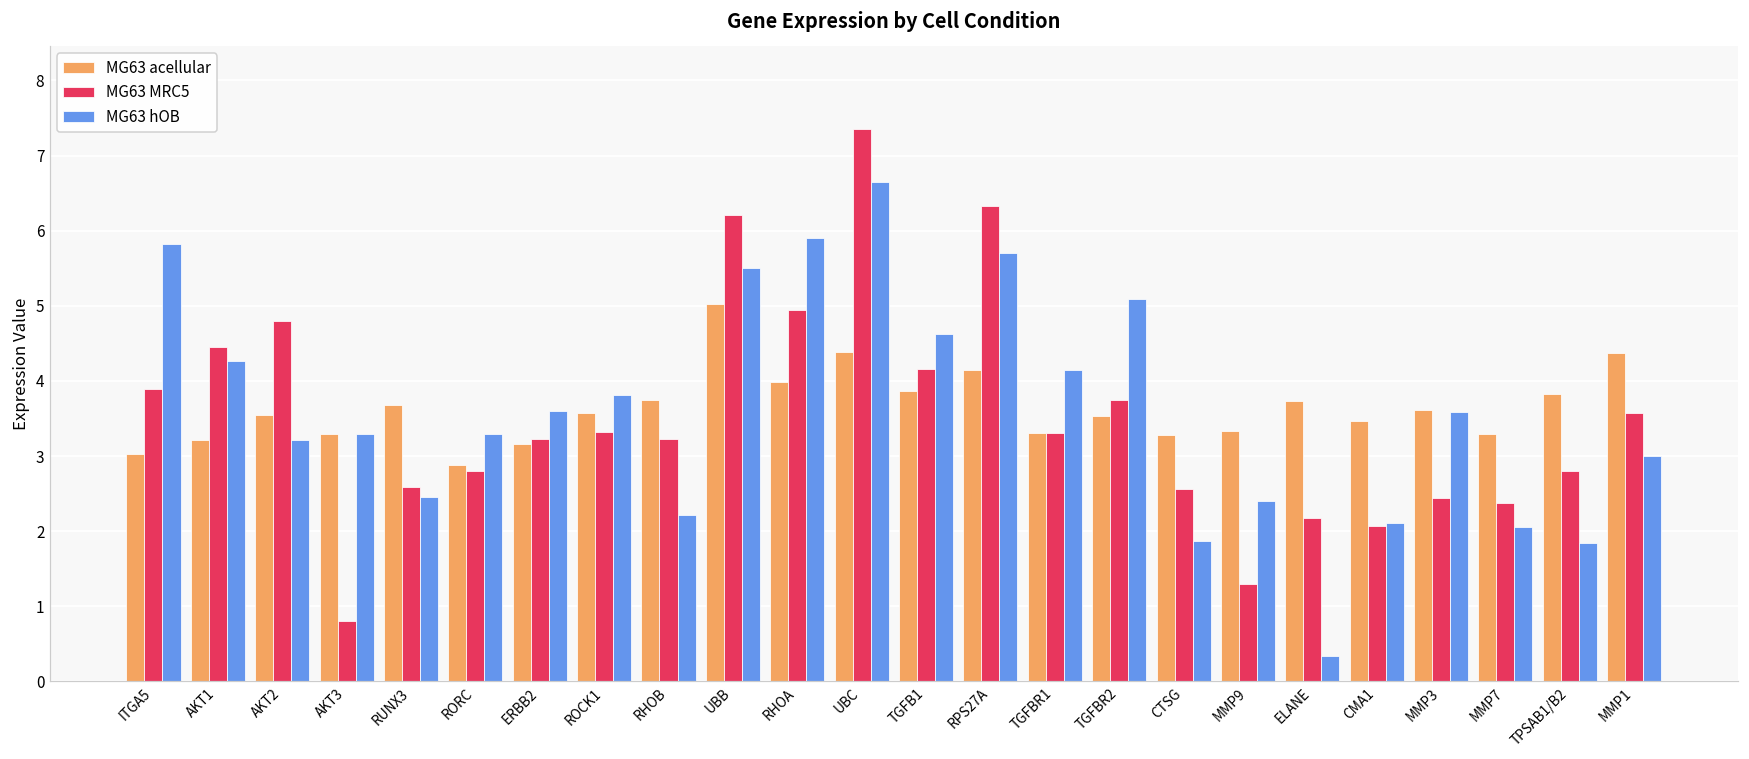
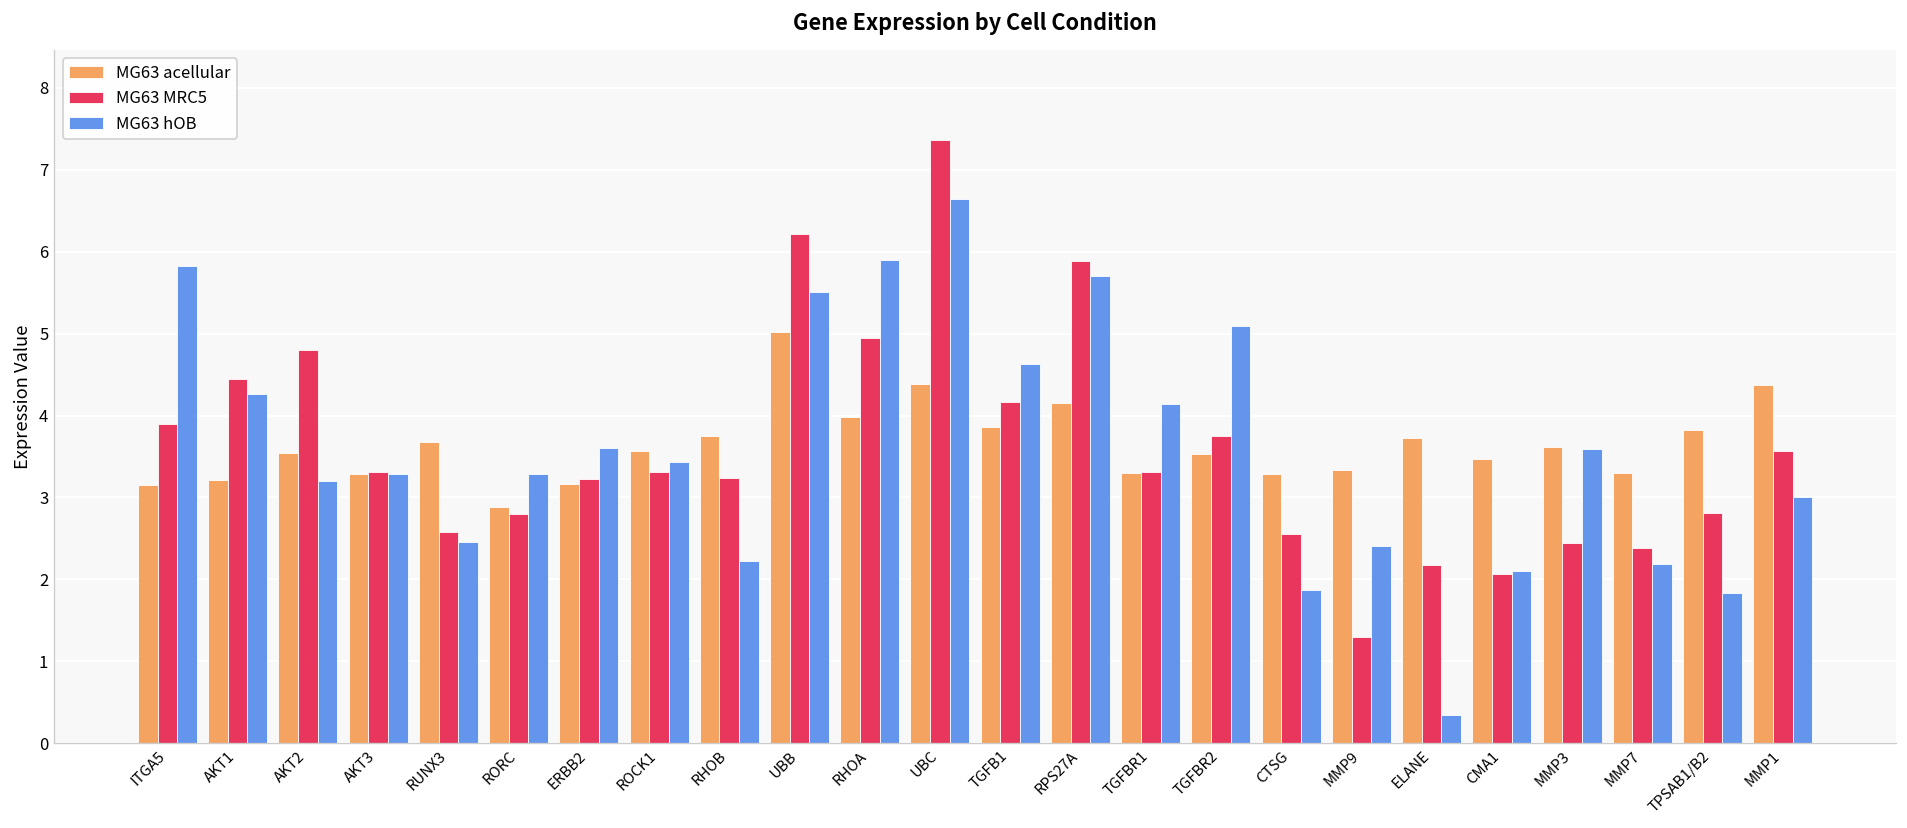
MG63 acellular, ITGA5: 3.0 -> 3.2
MG63 MRC5, AKT3: 0.8 -> 3.3
MG63 hOB, ROCK1: 3.8 -> 3.4
MG63 MRC5, RPS27A: 6.3 -> 5.9
MG63 hOB, MMP7: 2.1 -> 2.2
